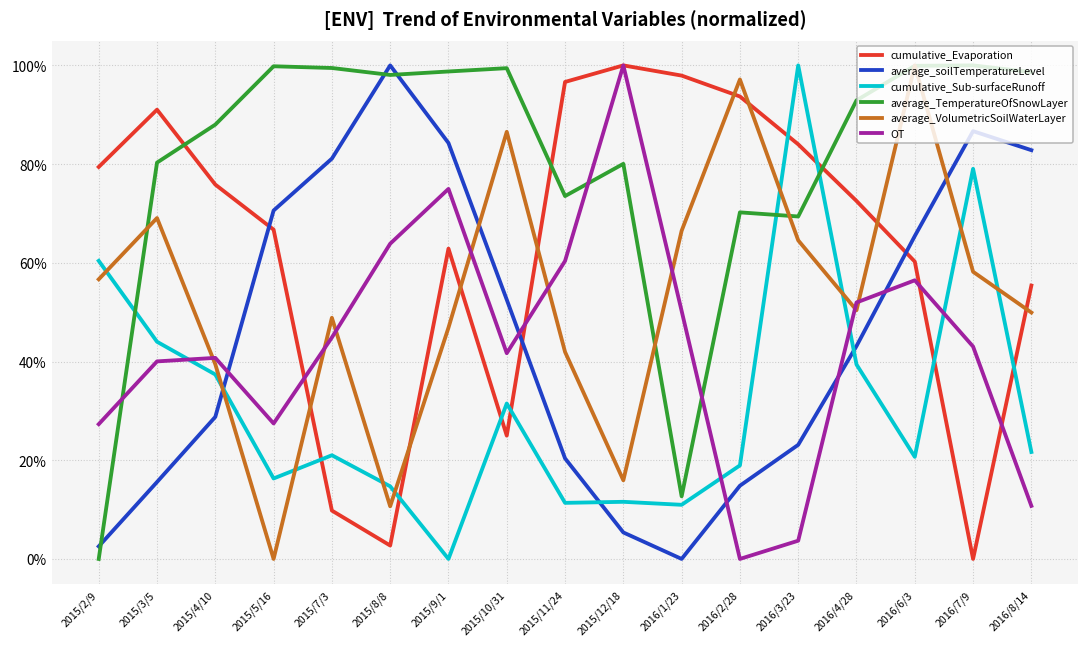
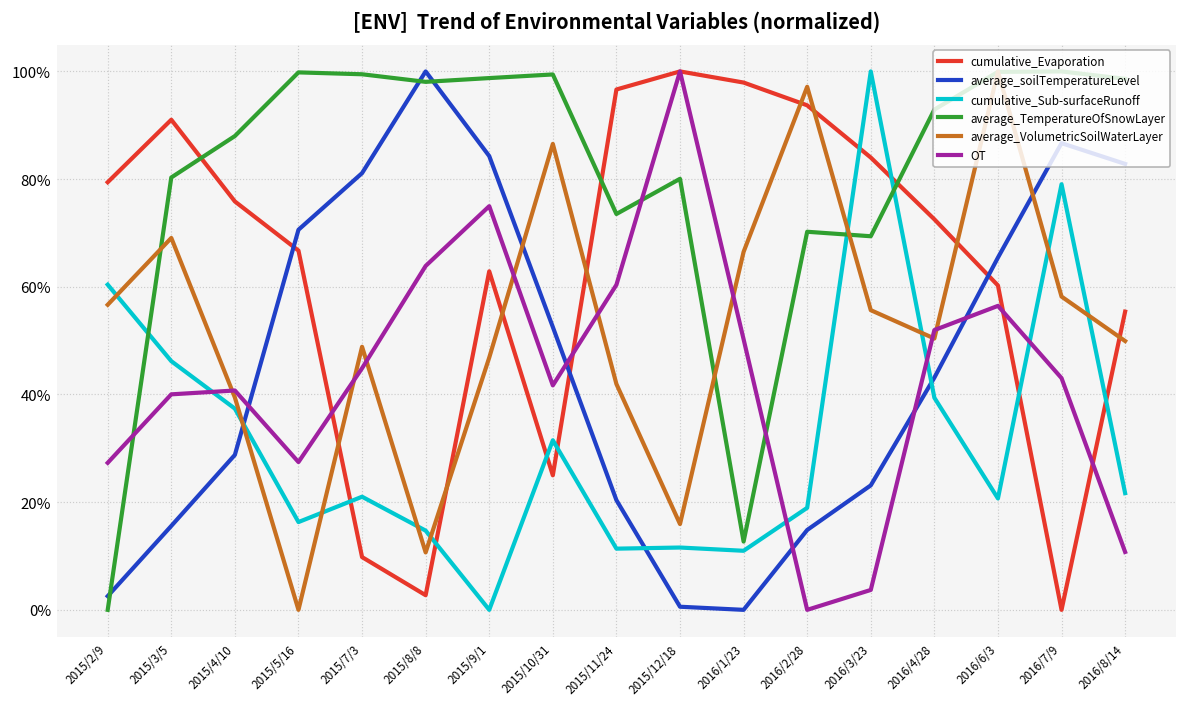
cumulative_Sub-surfaceRunoff, 2015/3/5: 44% -> 46%
average_soilTemperatureLevel, 2015/12/18: 5% -> 1%
average_VolumetricSoilWaterLayer, 2016/3/23: 65% -> 56%
